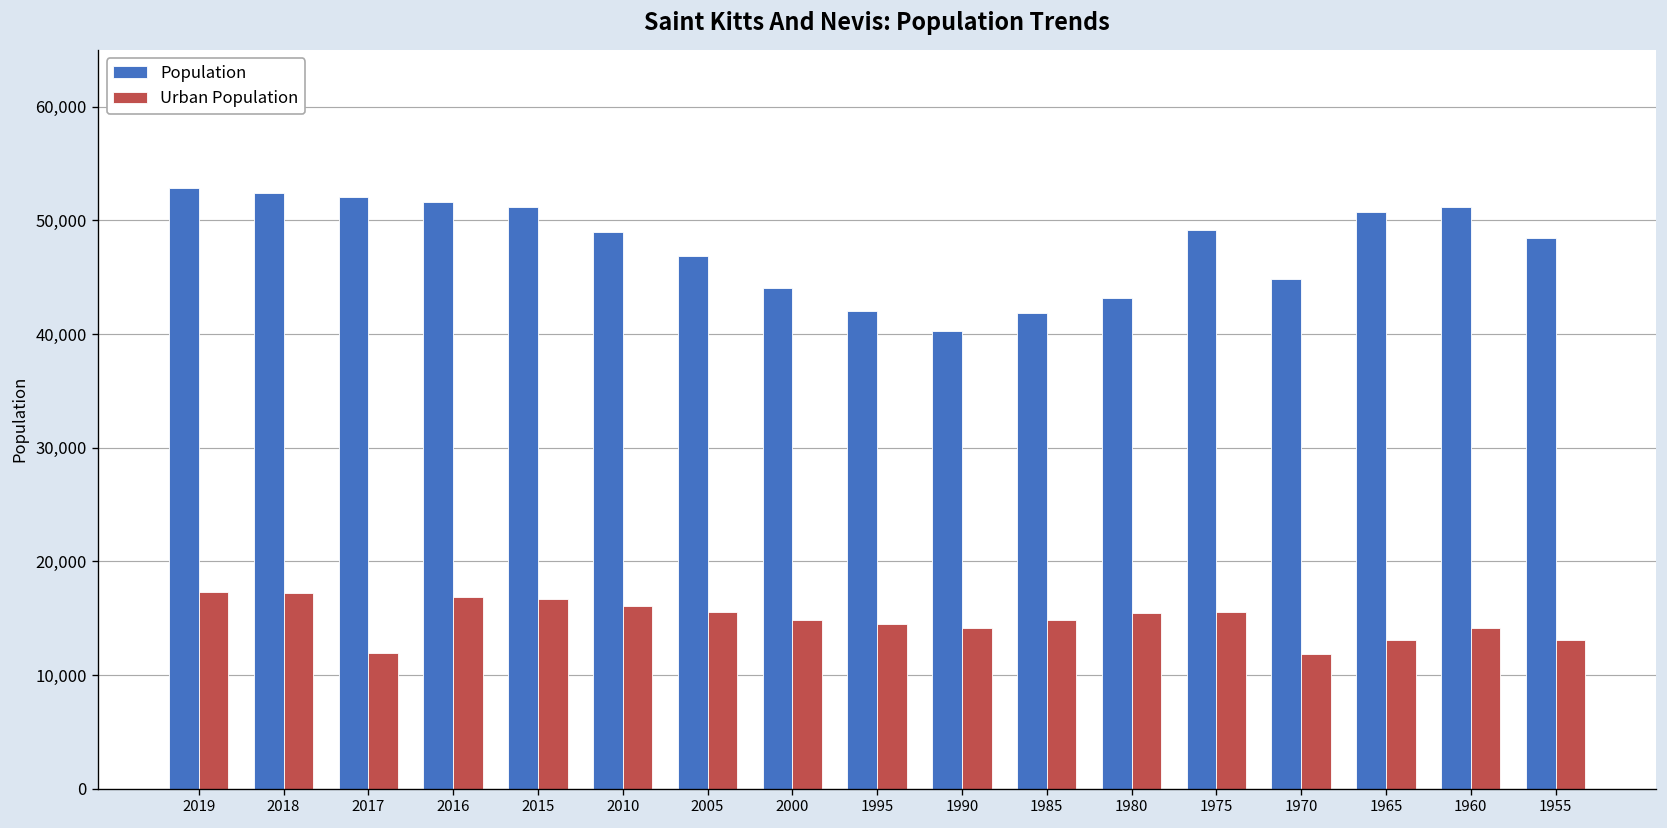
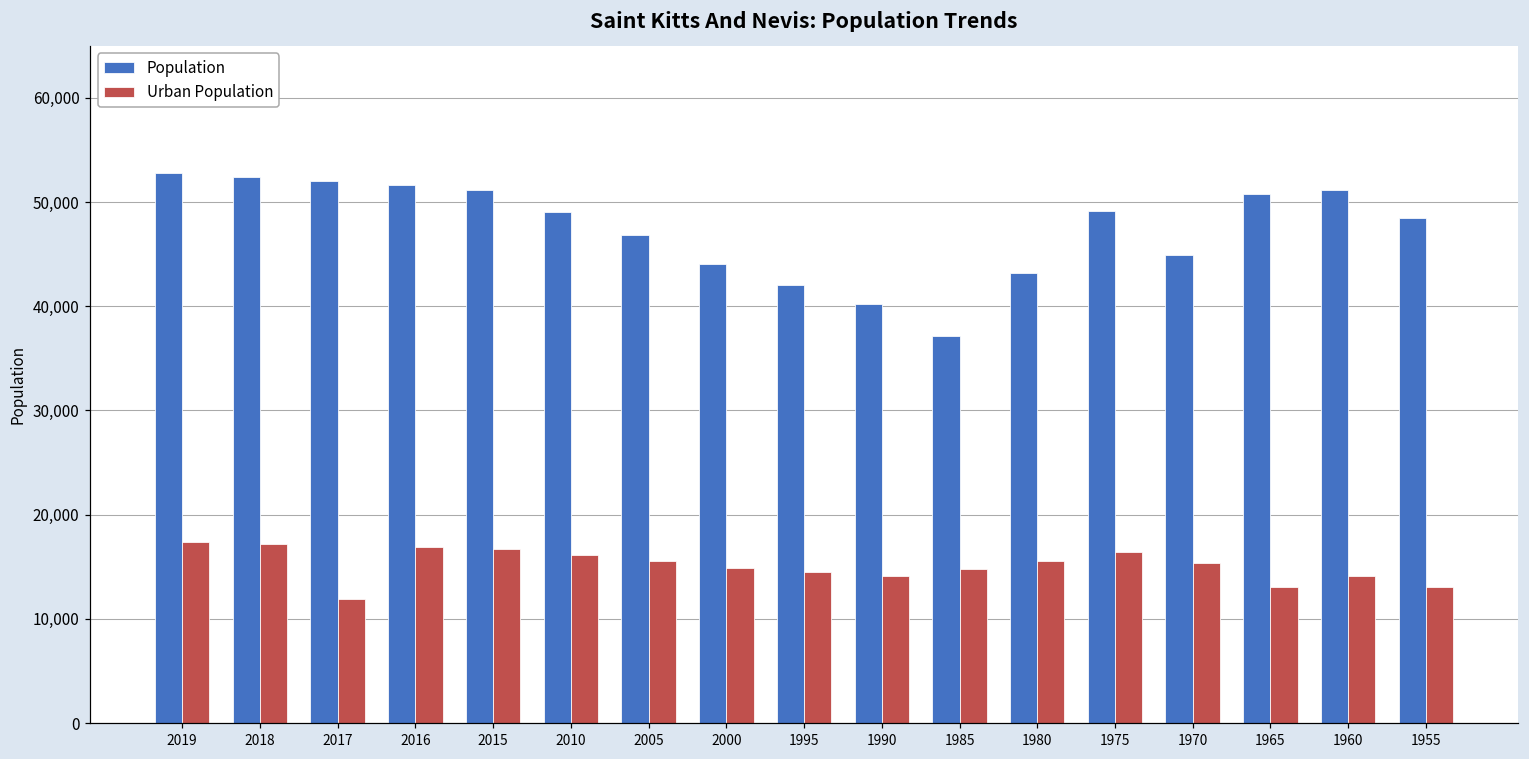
Population, 1985: 42,000 -> 37,000
Urban Population, 1975: 15,500 -> 16,400
Urban Population, 1970: 12,000 -> 15,000
